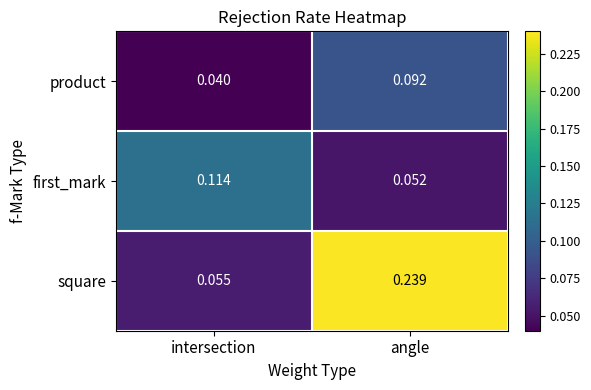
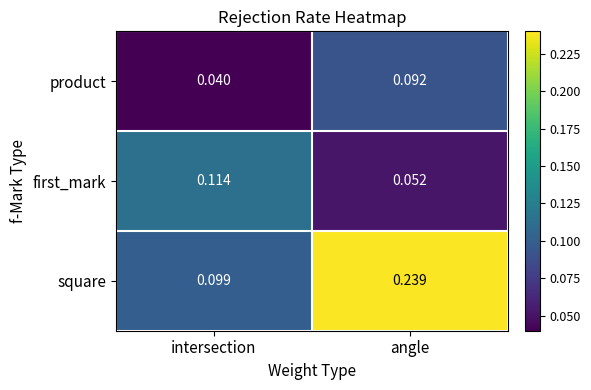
square, intersection: 0.055 -> 0.099
